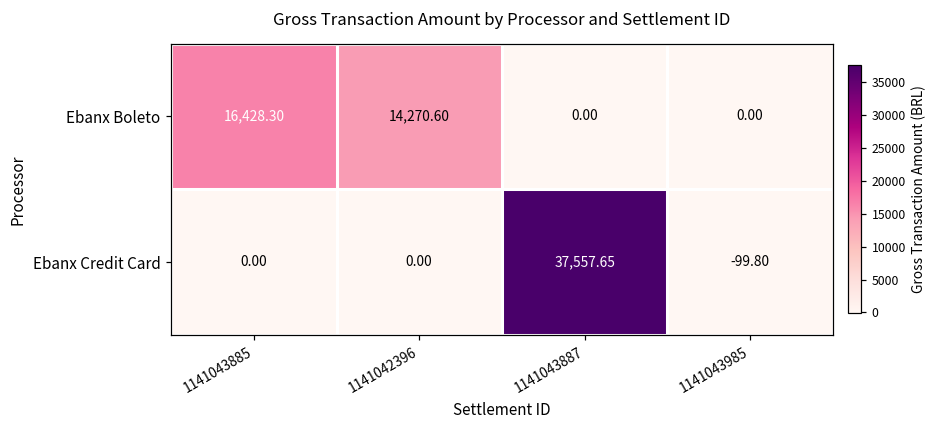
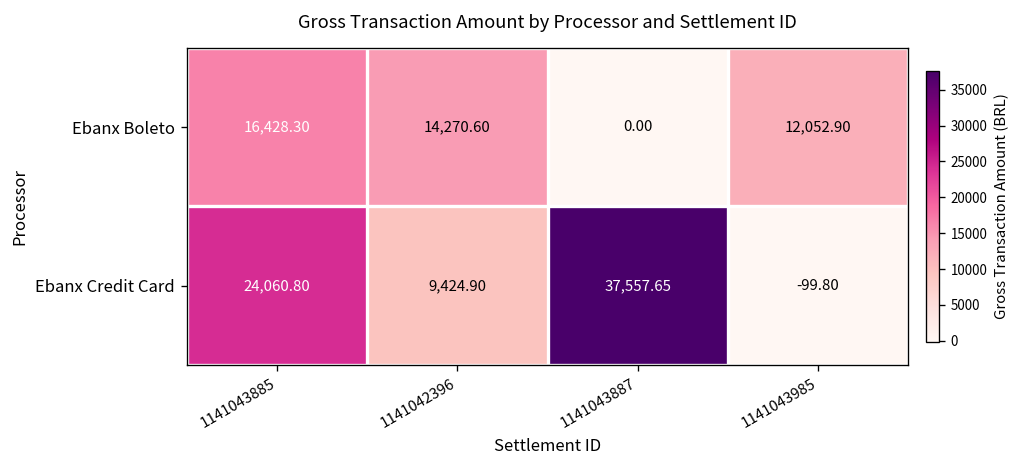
Ebanx Boleto, 1141043985: 0.00 -> 12,052.90
Ebanx Credit Card, 1141043885: 0.00 -> 24,060.80
Ebanx Credit Card, 1141042396: 0.00 -> 9,424.90
